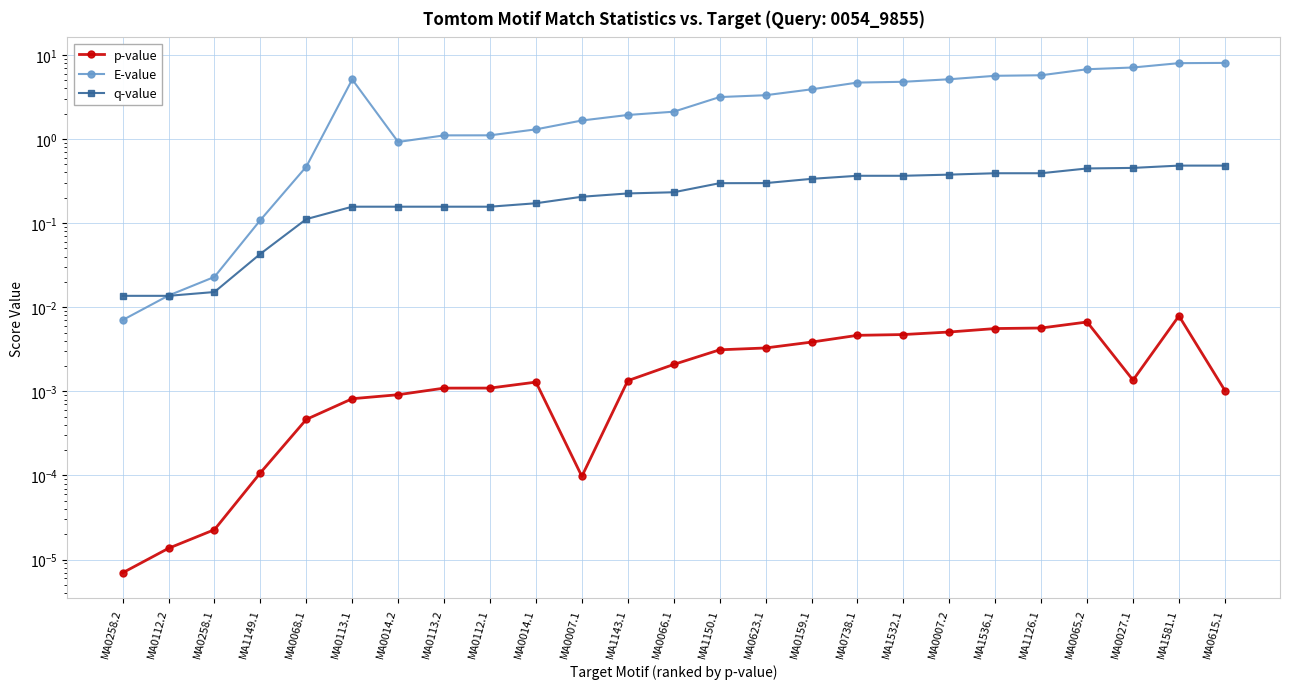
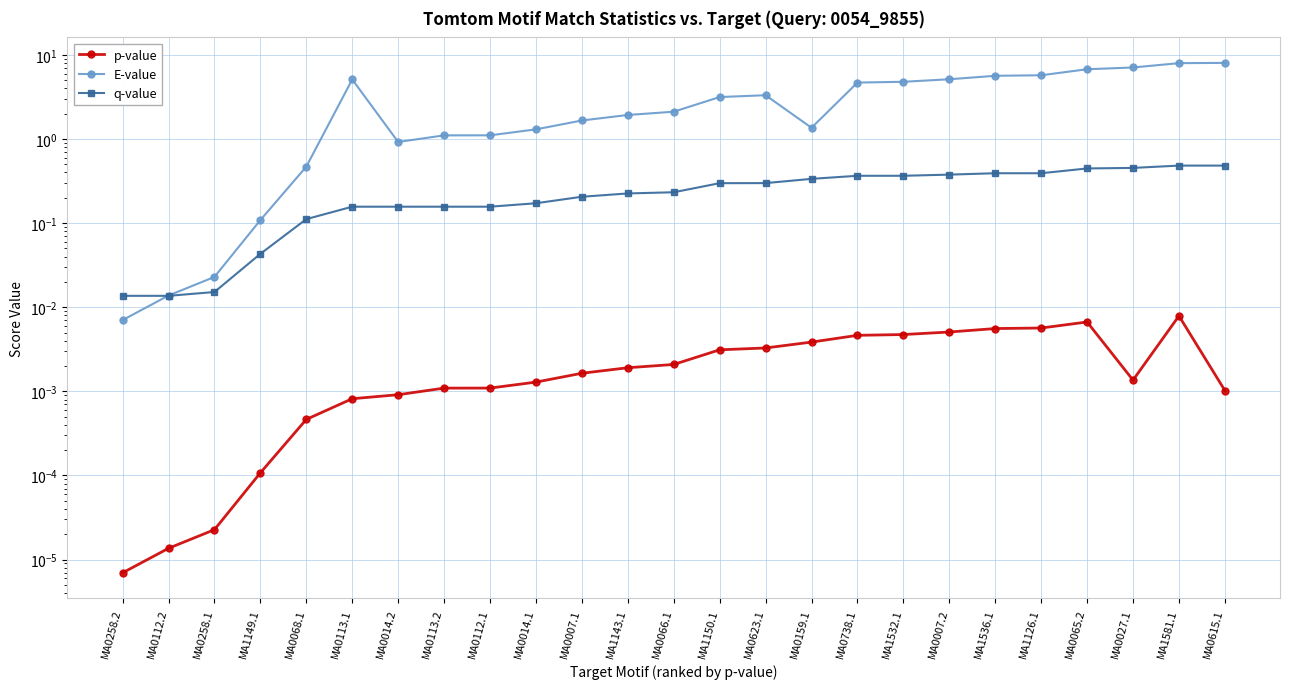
p-value, MA0007.1: 0.00010 -> 0.0016
p-value, MA1143.1: 0.0013 -> 0.0019
E-value, MA0159.1: 4 -> 1.4
